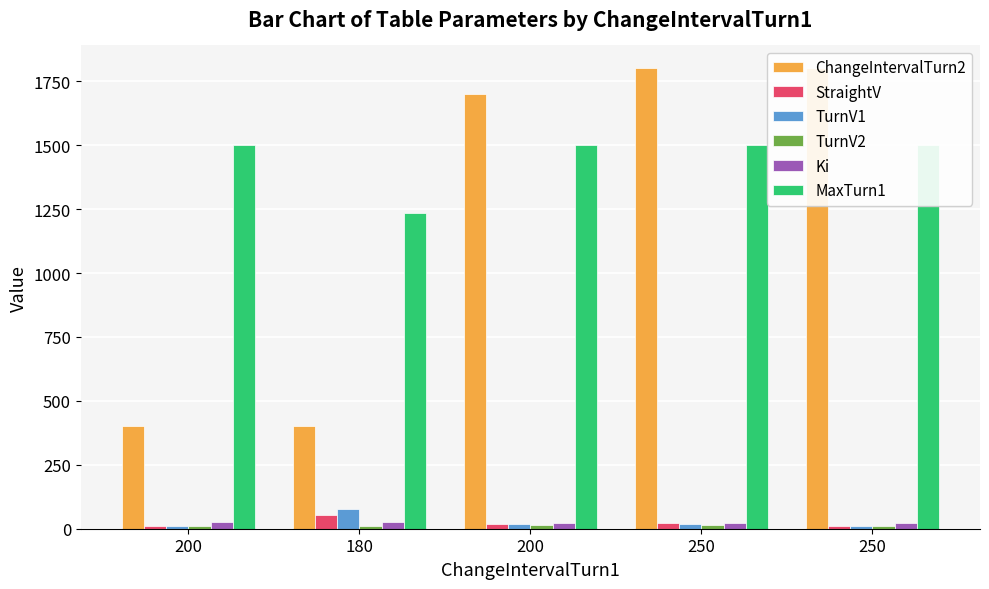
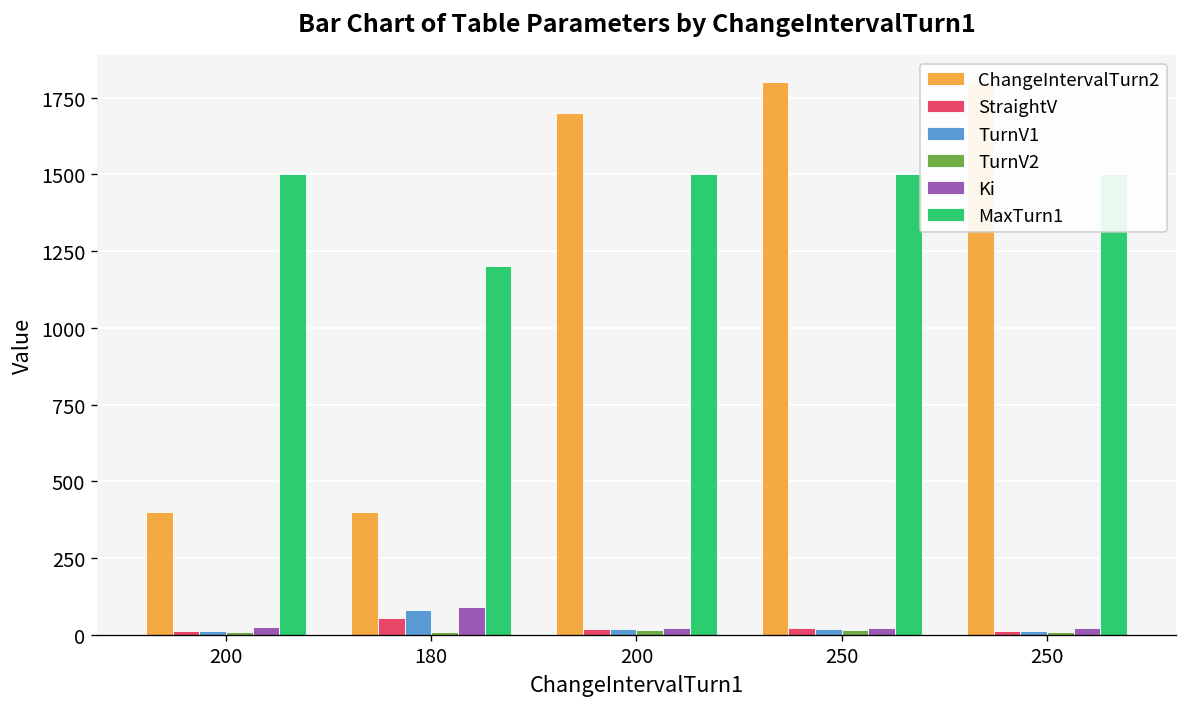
Ki, 180: 30 -> 90
MaxTurn1, 180: 1240 -> 1200
